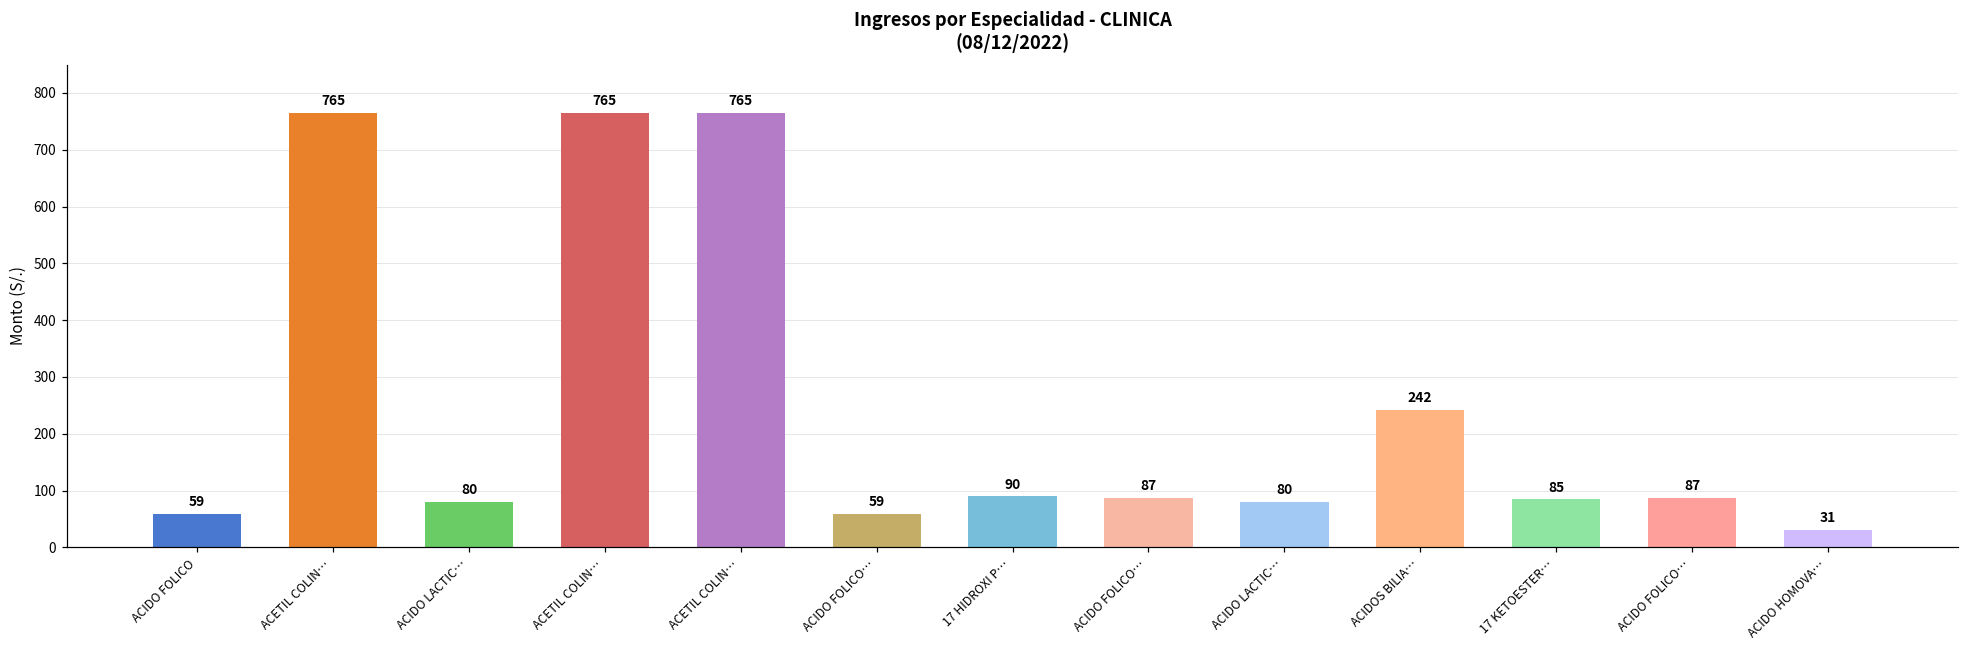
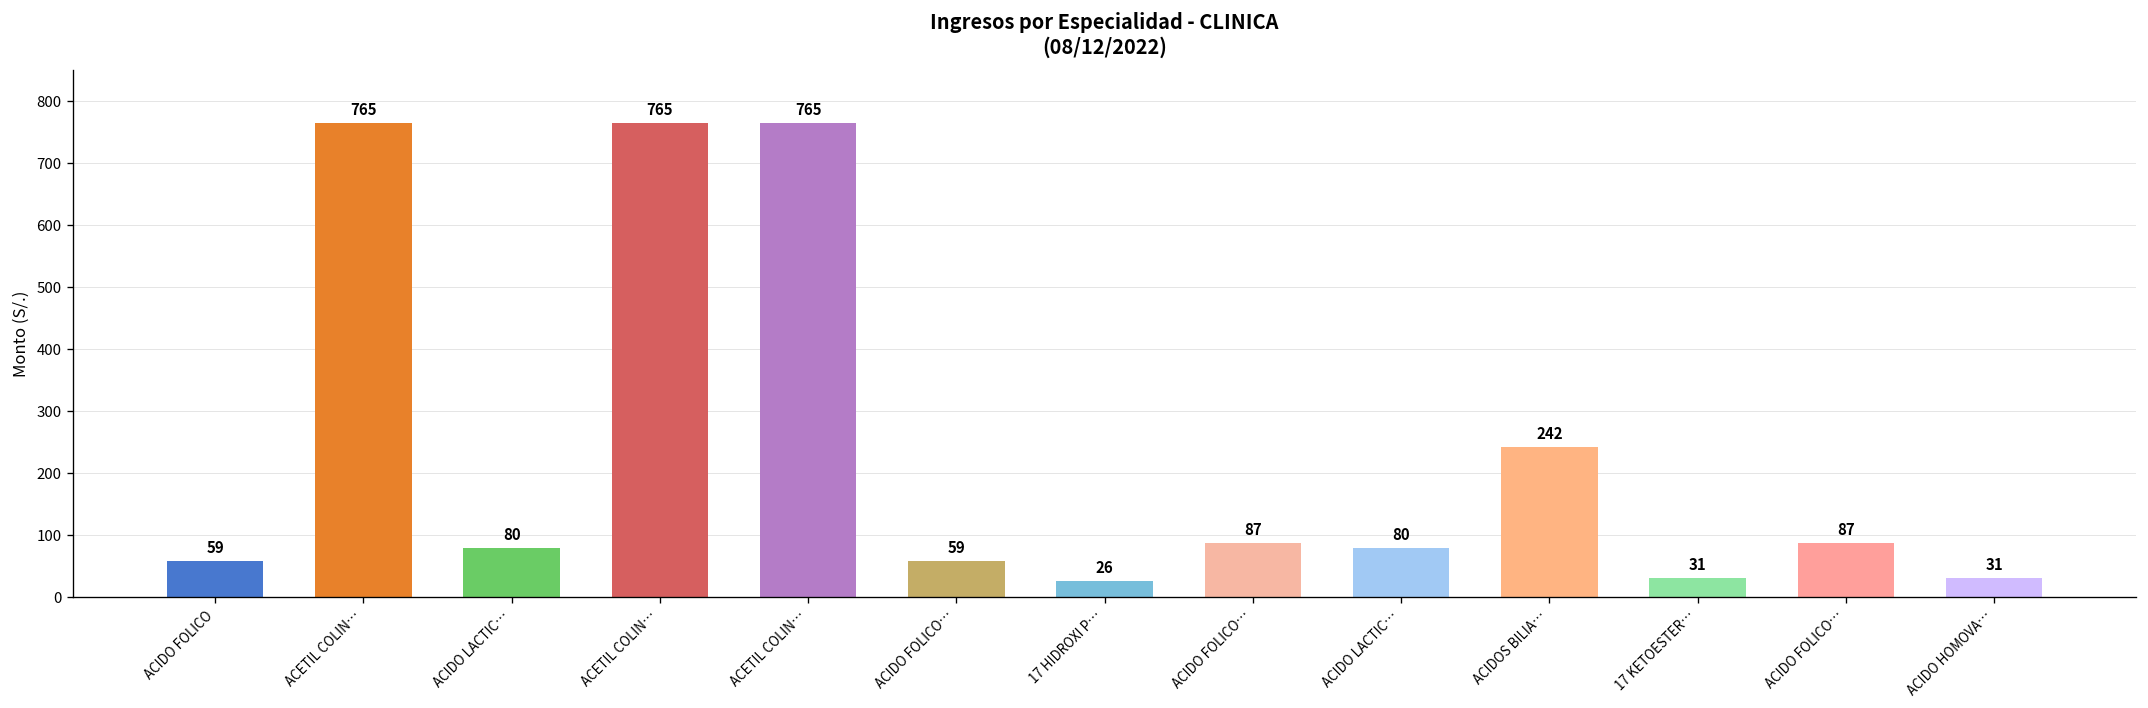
17 HIDROXI P…: 90 -> 26
17 KETOESTER…: 85 -> 31
